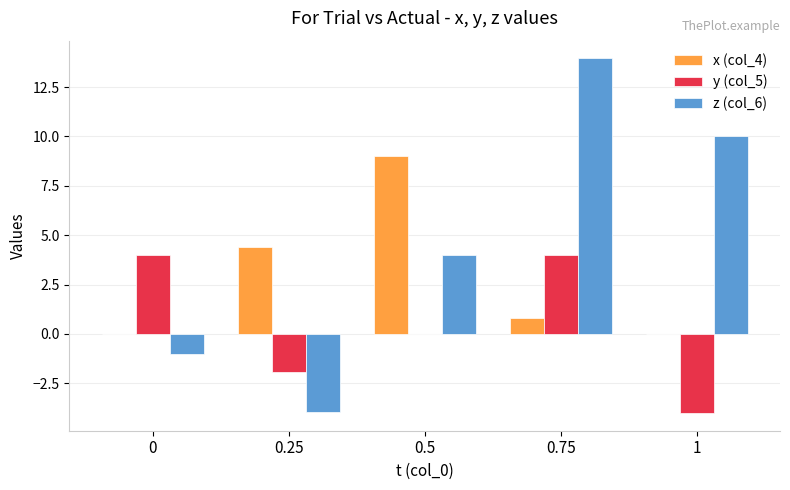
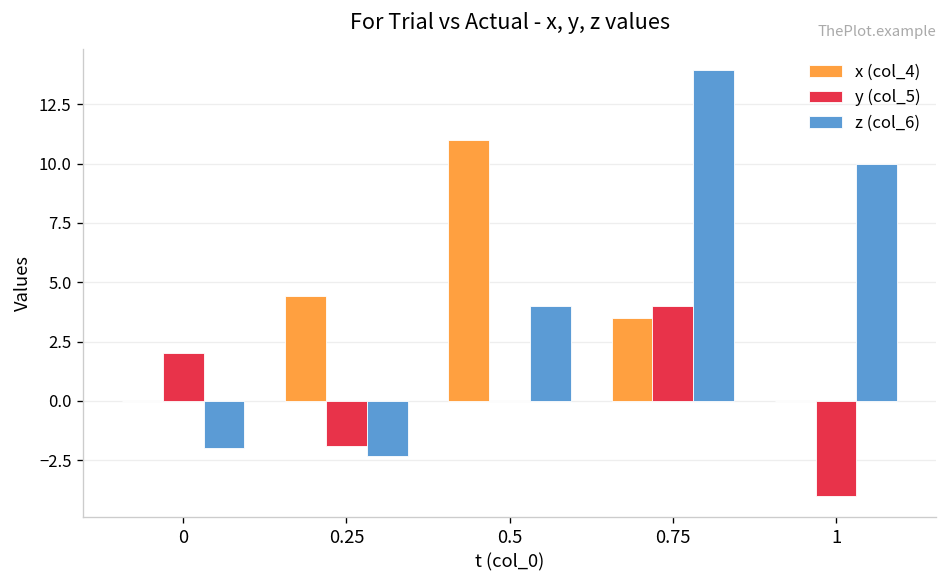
y (col_5), 0: 4 -> 2
z (col_6), 0: -1 -> -2
z (col_6), 0.25: -4.0 -> -2.4
x (col_4), 0.5: 9 -> 11
x (col_4), 0.75: 0.8 -> 3.5
